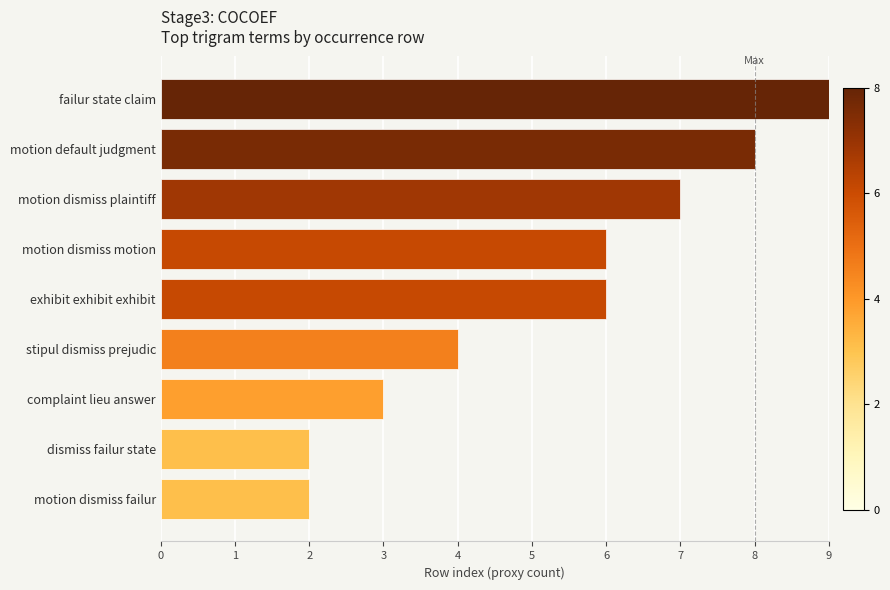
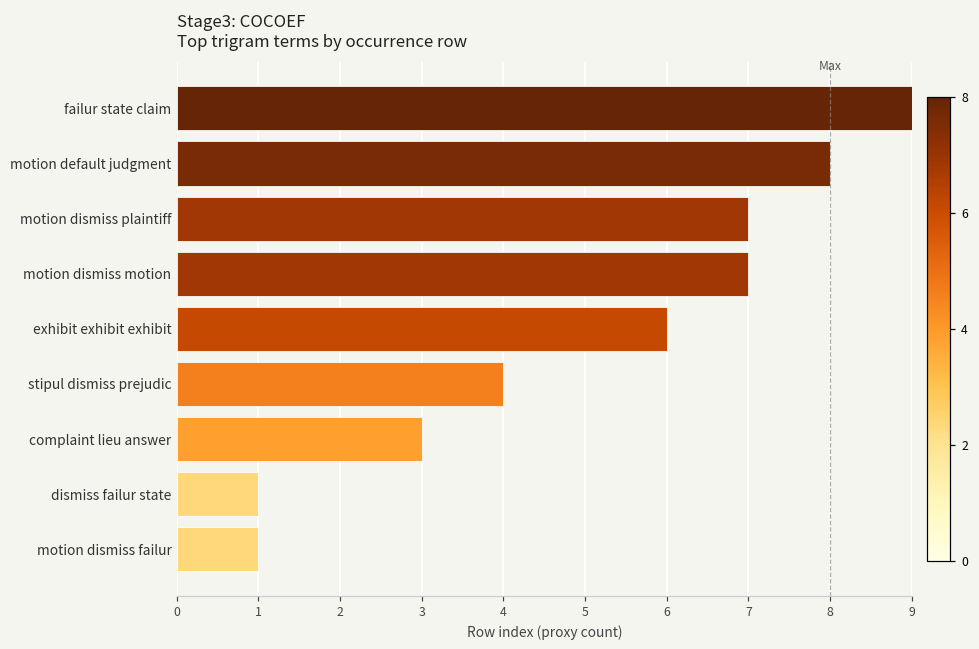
motion dismiss motion: 6 -> 7
dismiss failur state: 2 -> 1
motion dismiss failur: 2 -> 1
